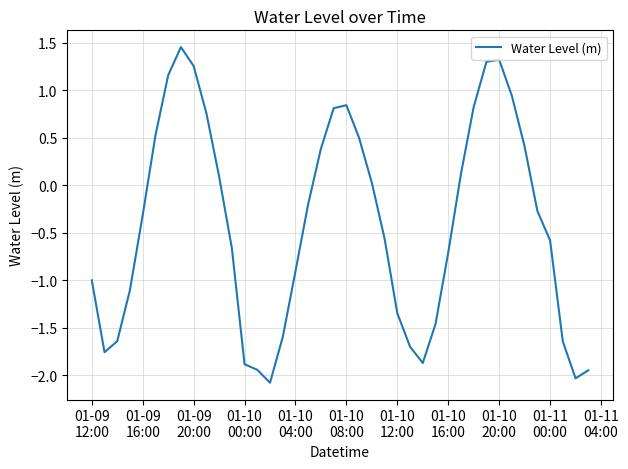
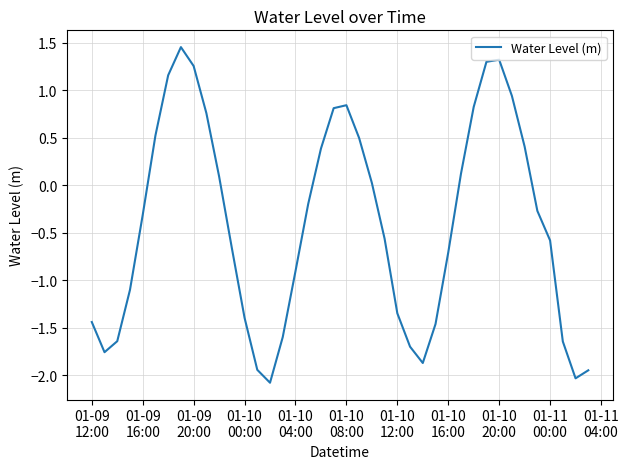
01-09 12:00: -1.0 -> -1.4
01-10 00:00: -1.9 -> -1.4
